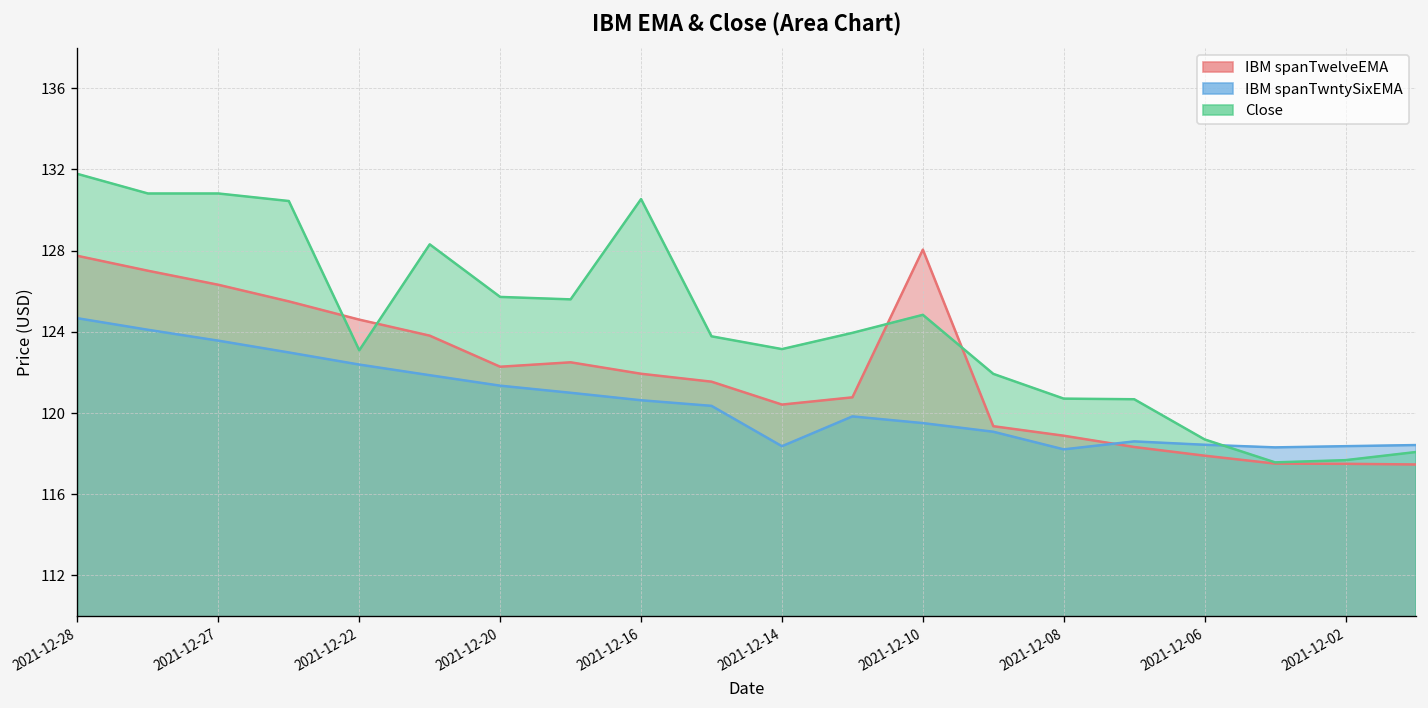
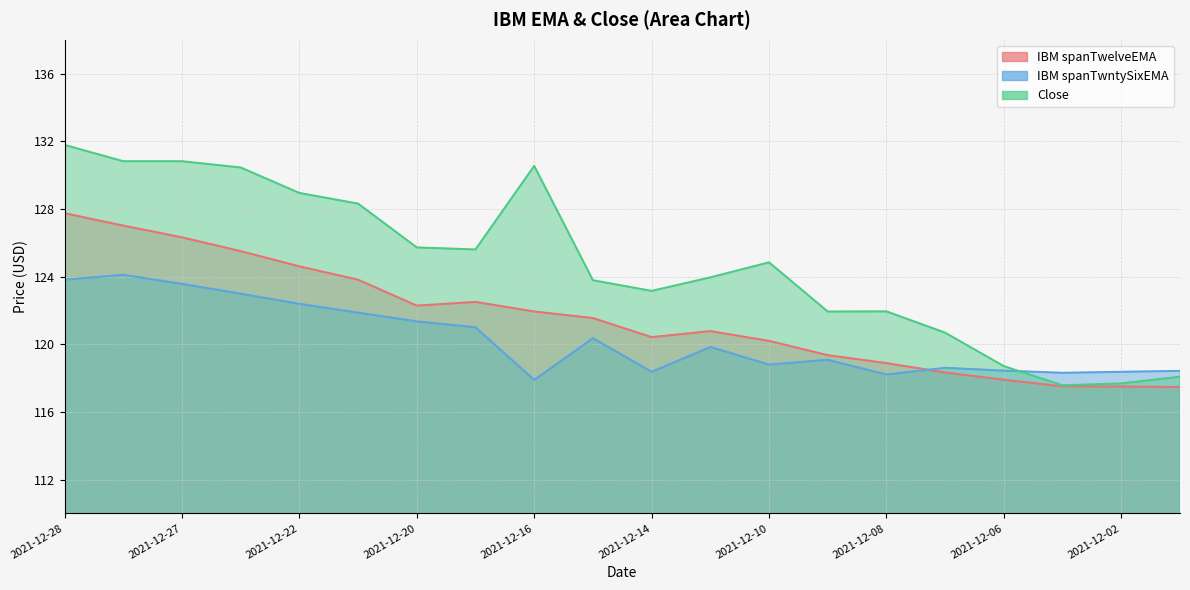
IBM spanTwntySixEMA, 2021-12-28: 124.7 -> 123.8
Close, 2021-12-22: 123.1 -> 128.9
IBM spanTwntySixEMA, 2021-12-16: 120.6 -> 117.9
IBM spanTwelveEMA, 2021-12-10: 128.1 -> 120.2
IBM spanTwntySixEMA, 2021-12-10: 119.5 -> 118.8
Close, 2021-12-08: 120.7 -> 121.9
